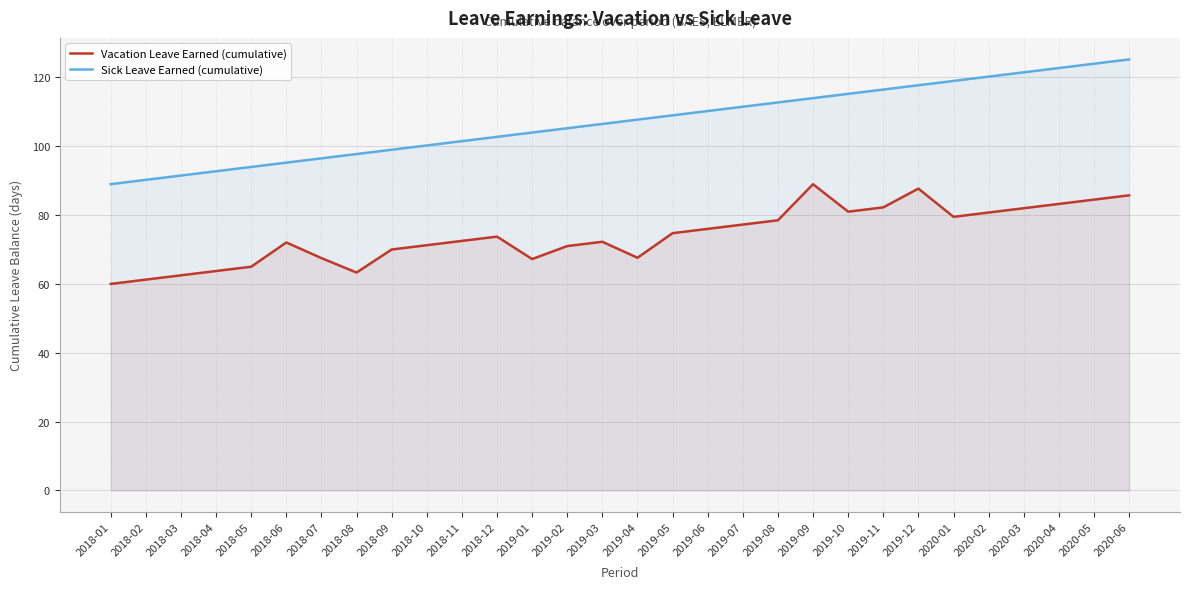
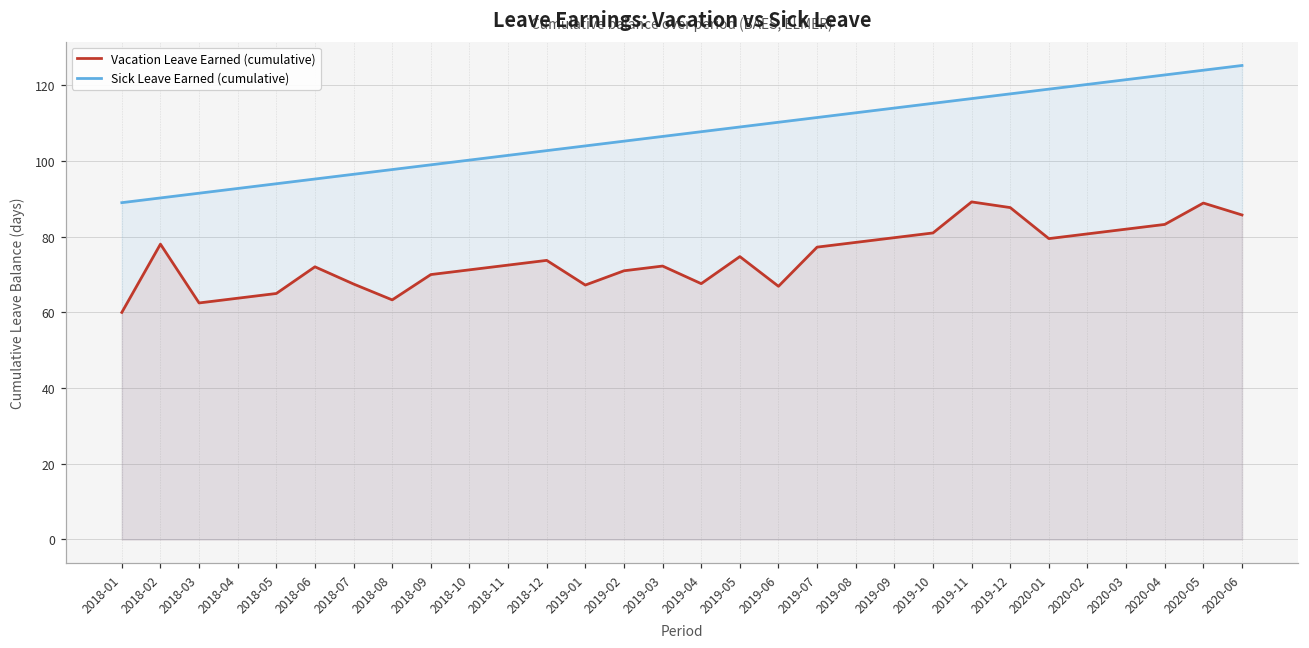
Vacation Leave Earned (cumulative), 2018-02: 61 -> 78
Vacation Leave Earned (cumulative), 2019-06: 76 -> 67
Vacation Leave Earned (cumulative), 2019-09: 89 -> 80
Vacation Leave Earned (cumulative), 2019-11: 82 -> 89
Vacation Leave Earned (cumulative), 2020-05: 85 -> 89
